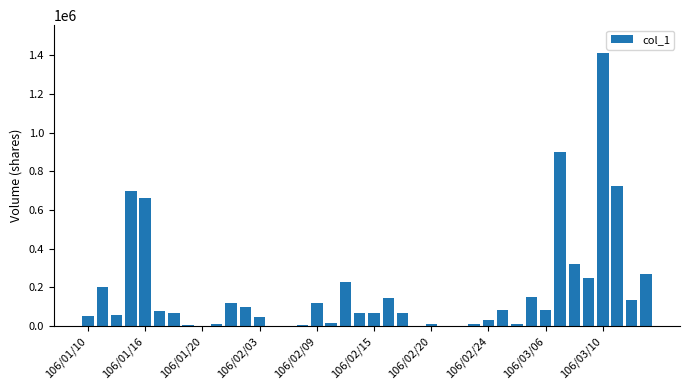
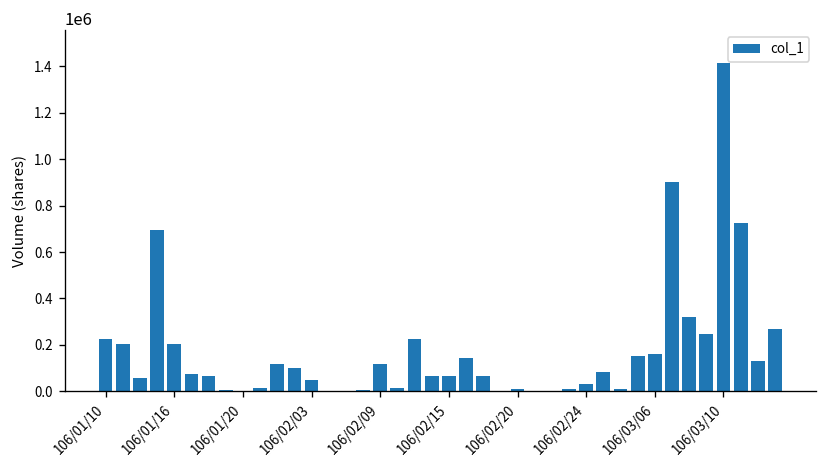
106/01/10: 50000 -> 220000
106/01/16: 660000 -> 200000
106/03/06: 80000 -> 160000
